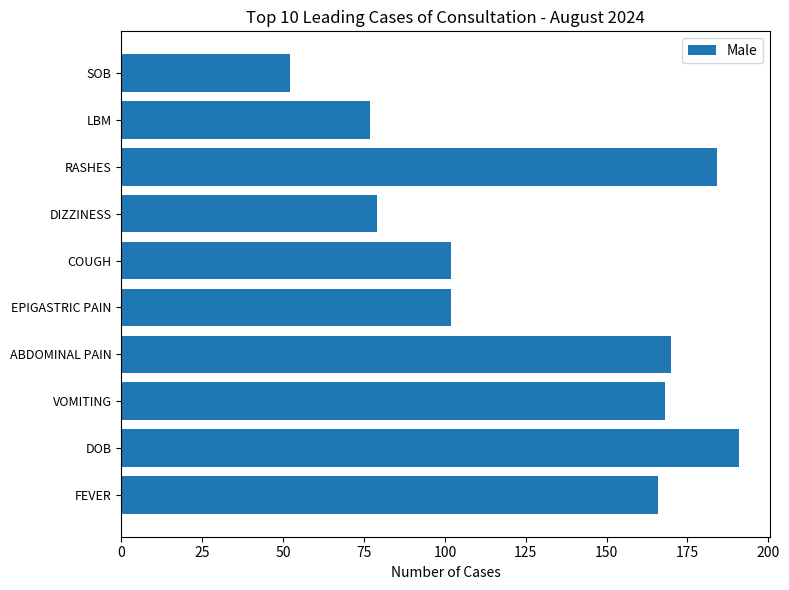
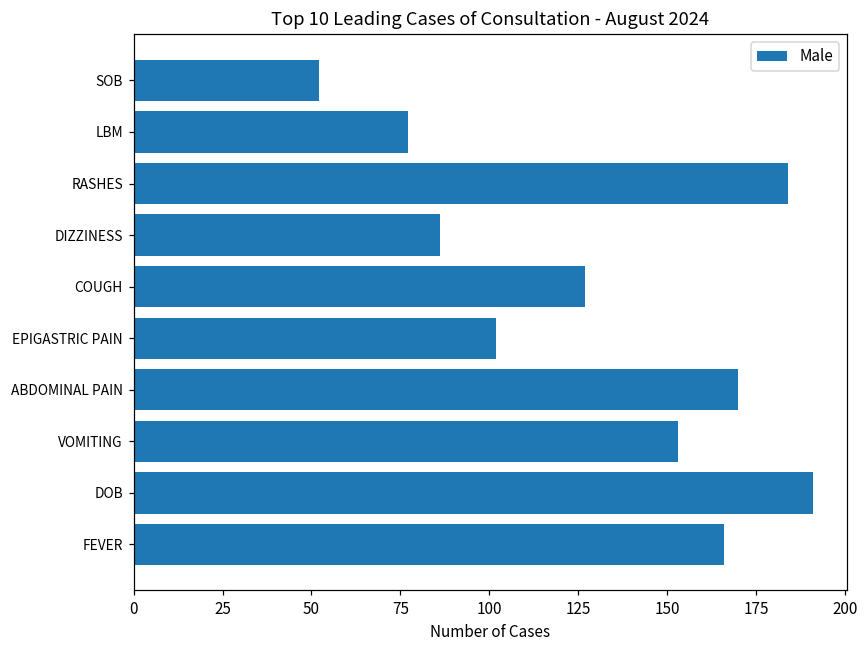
DIZZINESS: 79 -> 86
COUGH: 102 -> 127
VOMITING: 168 -> 153
